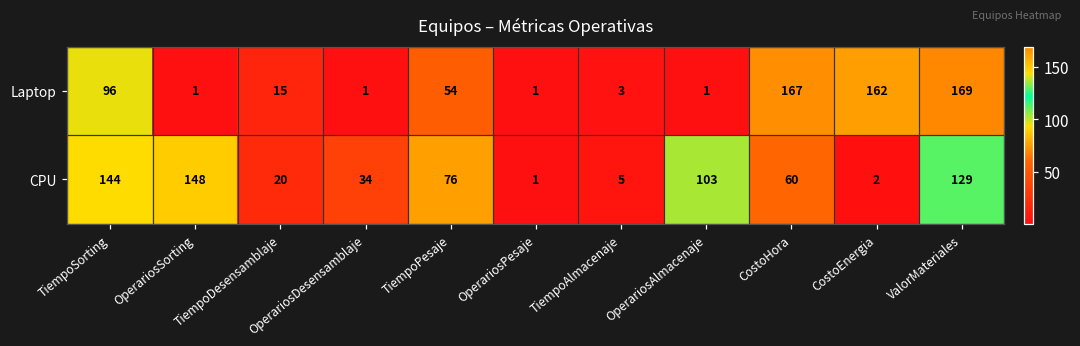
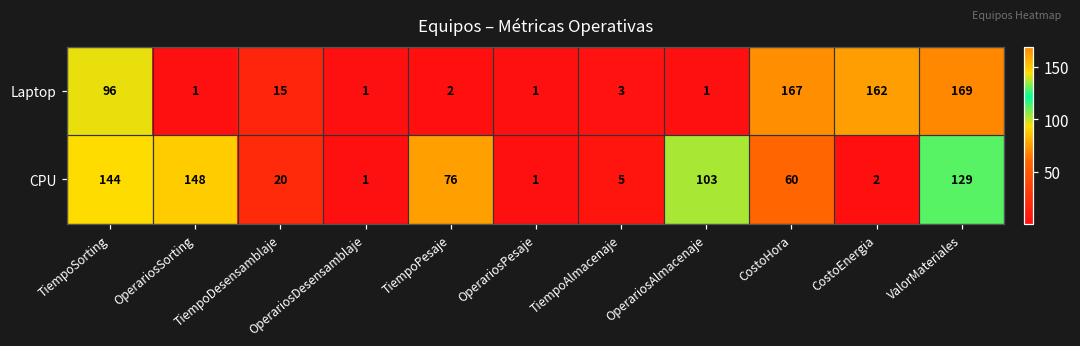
Laptop, TiempoPesaje: 54 -> 2
CPU, OperariosDesensamblaje: 34 -> 1
